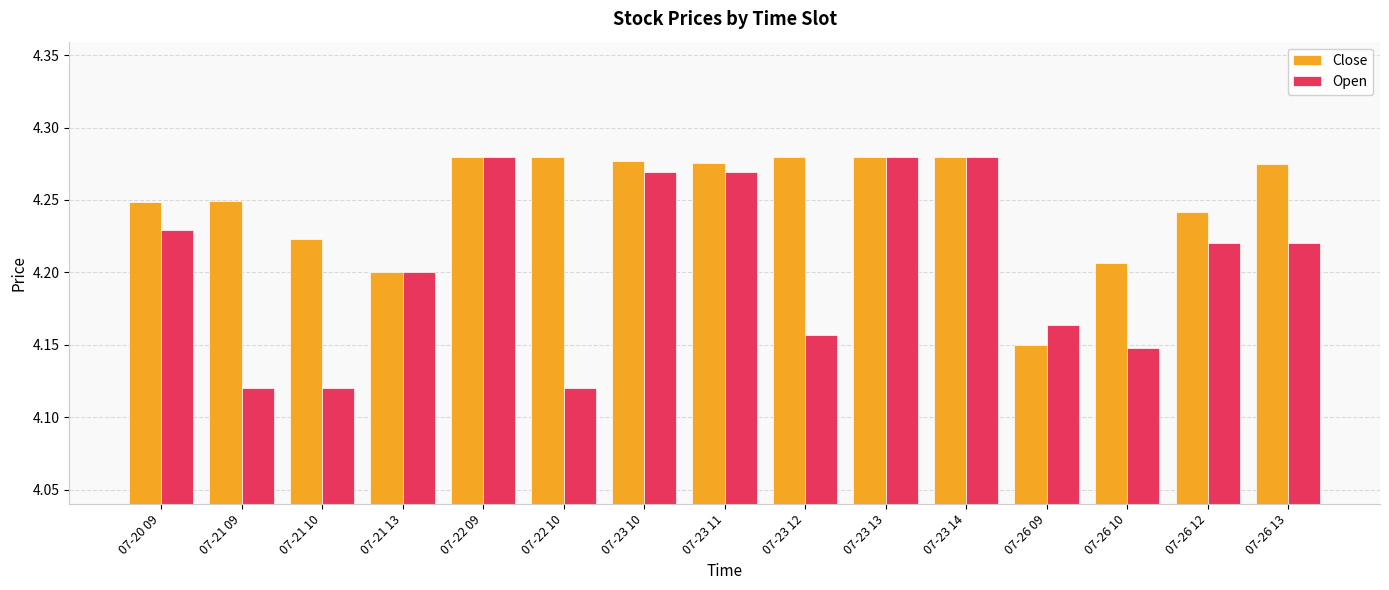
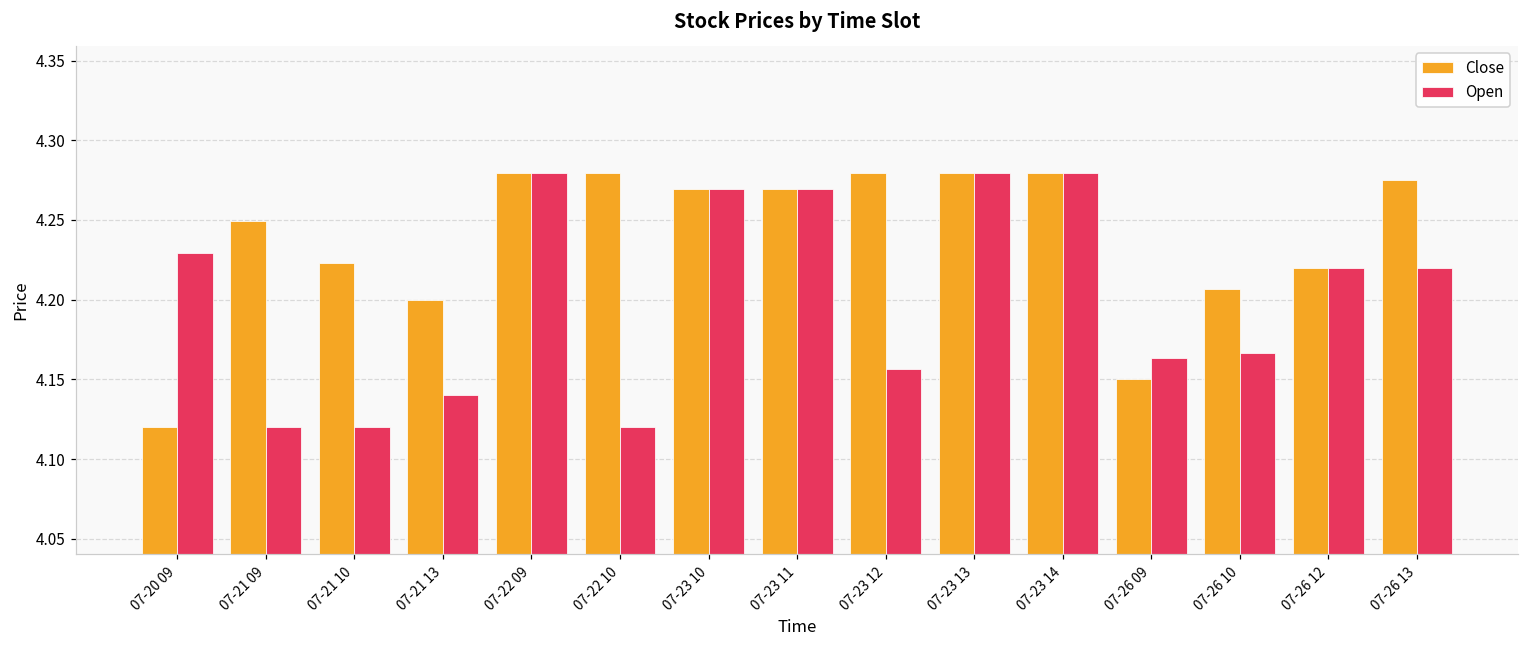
Close, 07-20 09: 4.249 -> 4.120
Open, 07-21 13: 4.200 -> 4.140
Close, 07-23 10: 4.277 -> 4.269
Close, 07-23 11: 4.276 -> 4.269
Open, 07-26 10: 4.148 -> 4.167
Close, 07-26 12: 4.242 -> 4.220
